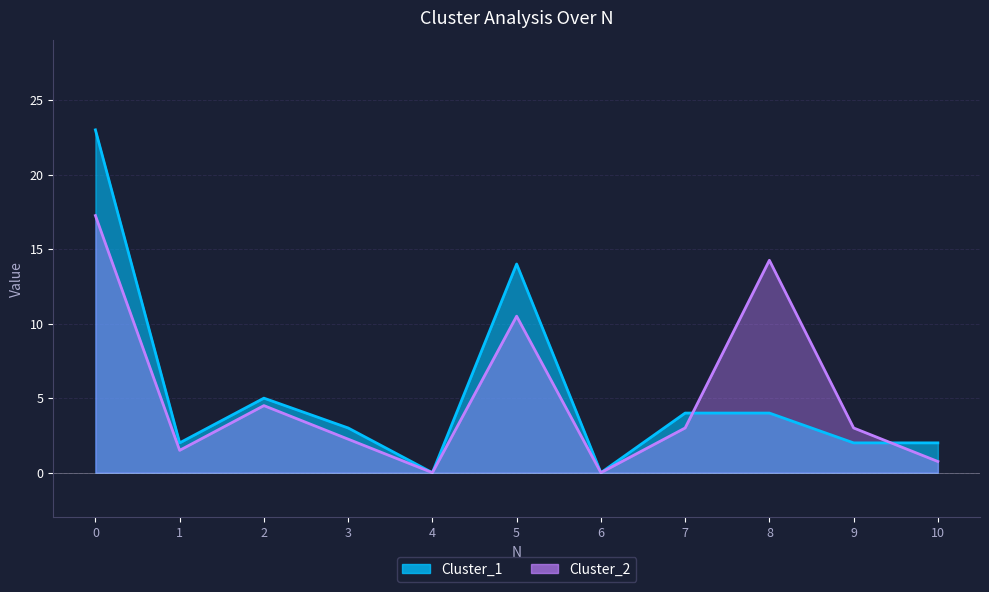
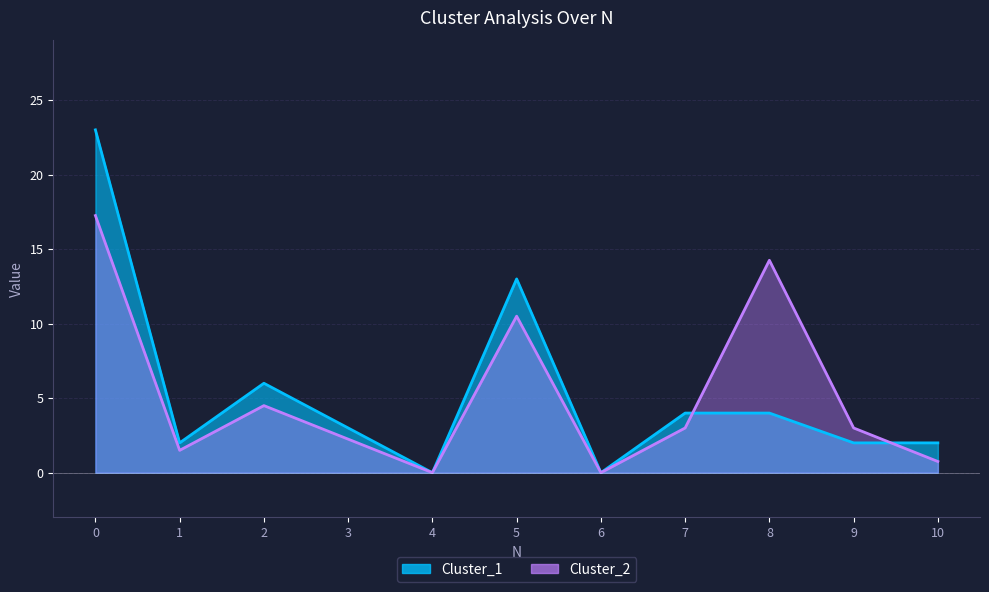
Cluster_1, 2: 5 -> 6
Cluster_1, 5: 14 -> 13
